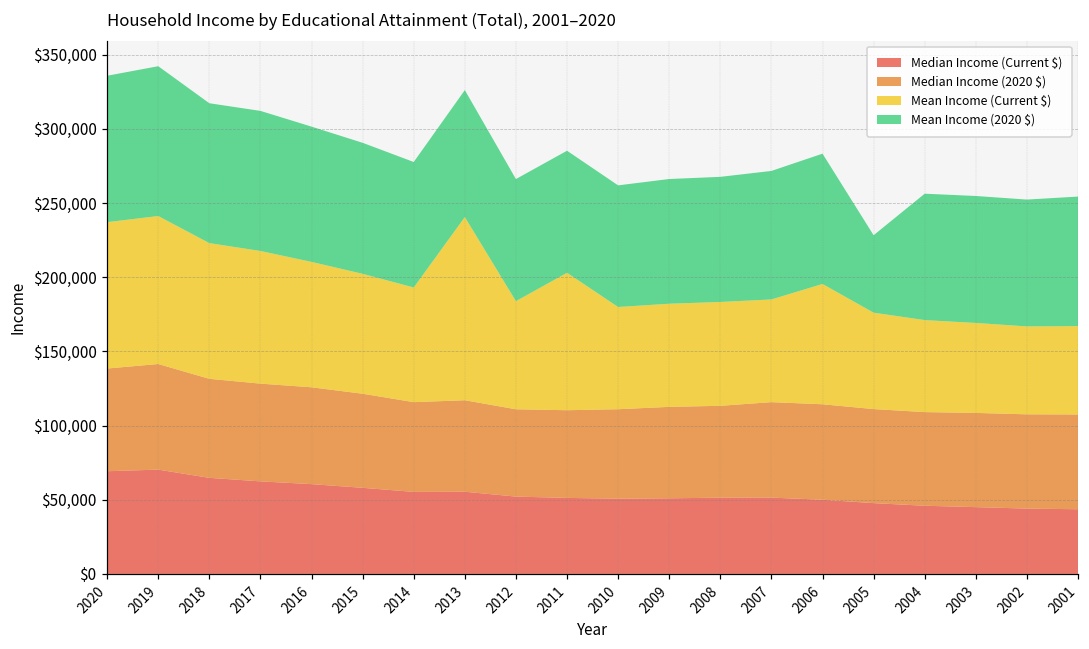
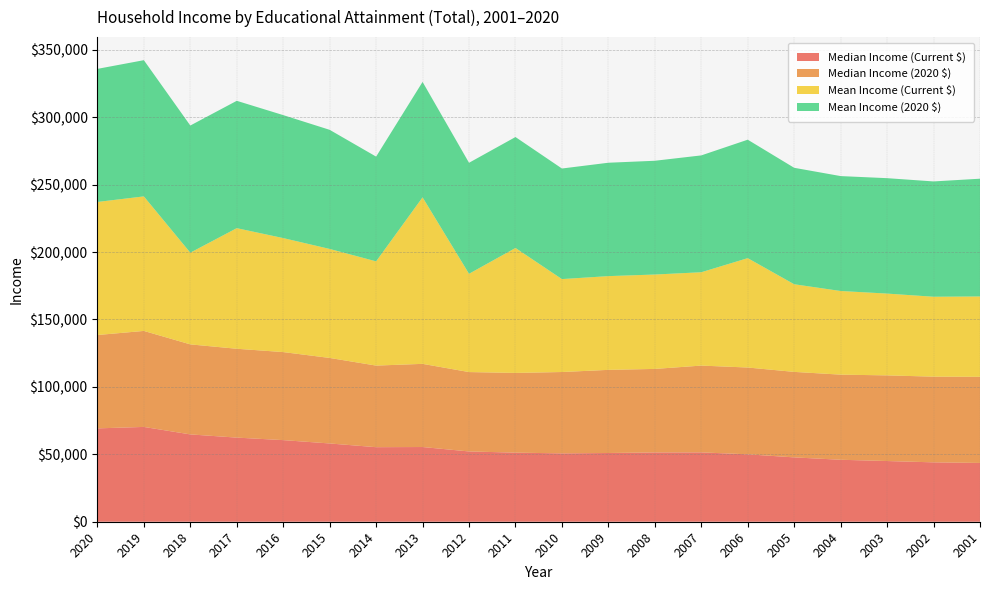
Mean Income (Current $), 2018: $91,000 -> $68,000
Mean Income (2020 $), 2014: $85,000 -> $78,000
Mean Income (2020 $), 2005: $52,000 -> $86,000
